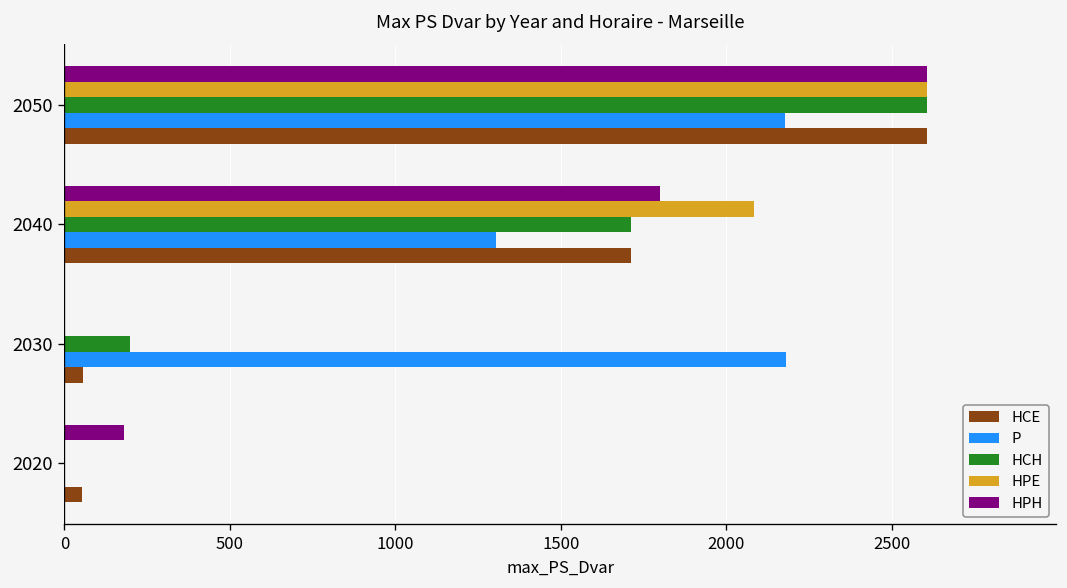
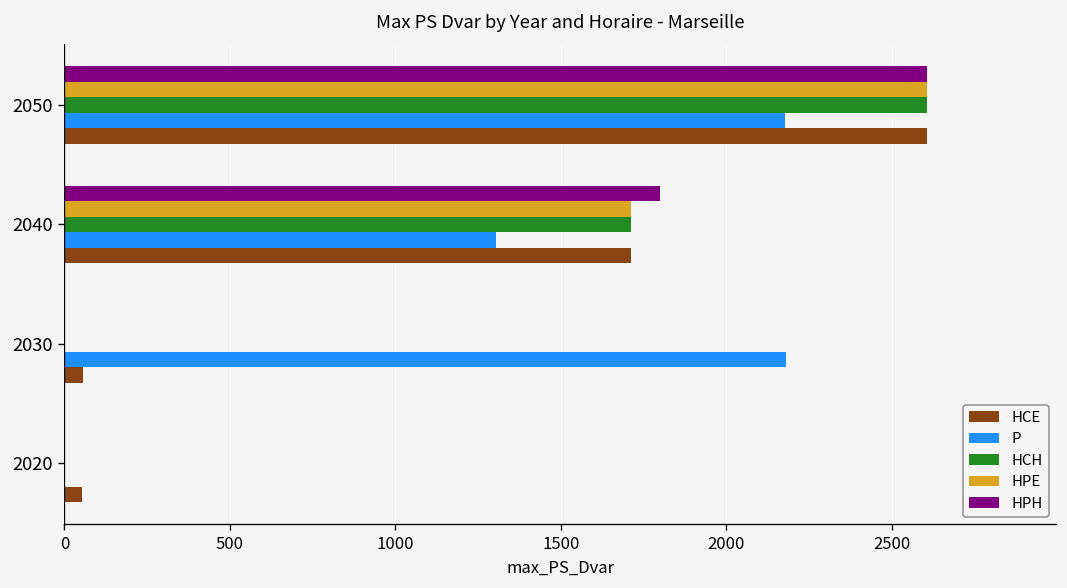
HPE, 2040: 2080 -> 1710
HCH, 2030: 200 -> 0
HPH, 2020: 180 -> 0
